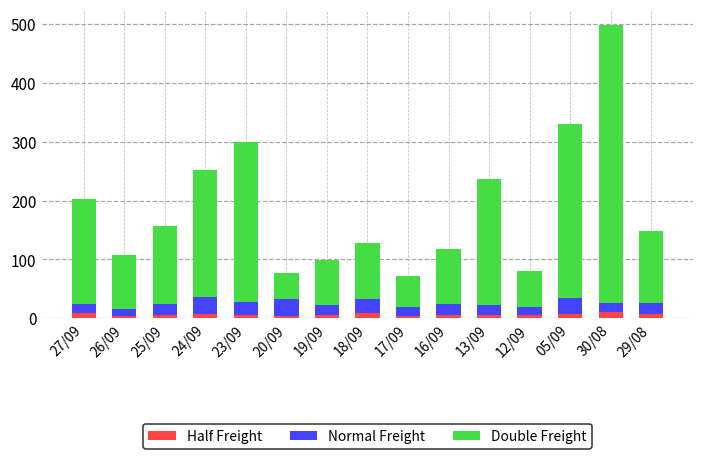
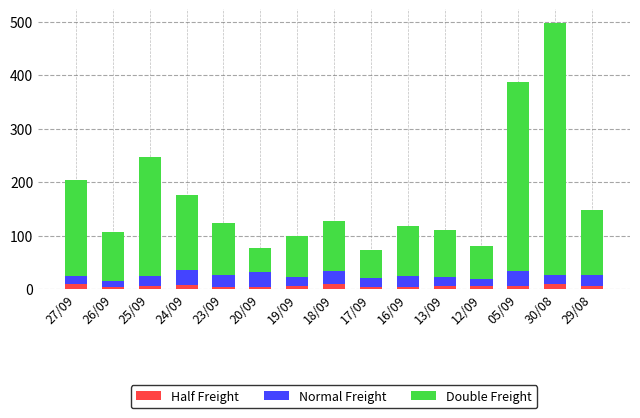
Double Freight, 25/09: 130 -> 220
Double Freight, 24/09: 220 -> 140
Double Freight, 23/09: 270 -> 100
Double Freight, 13/09: 210 -> 90
Double Freight, 05/09: 300 -> 350
